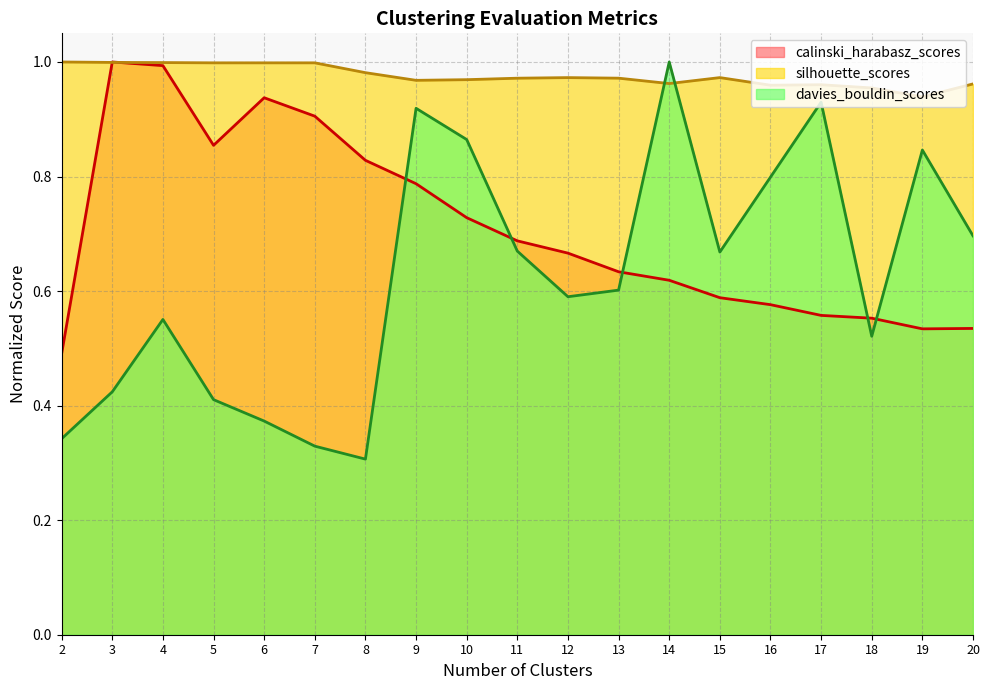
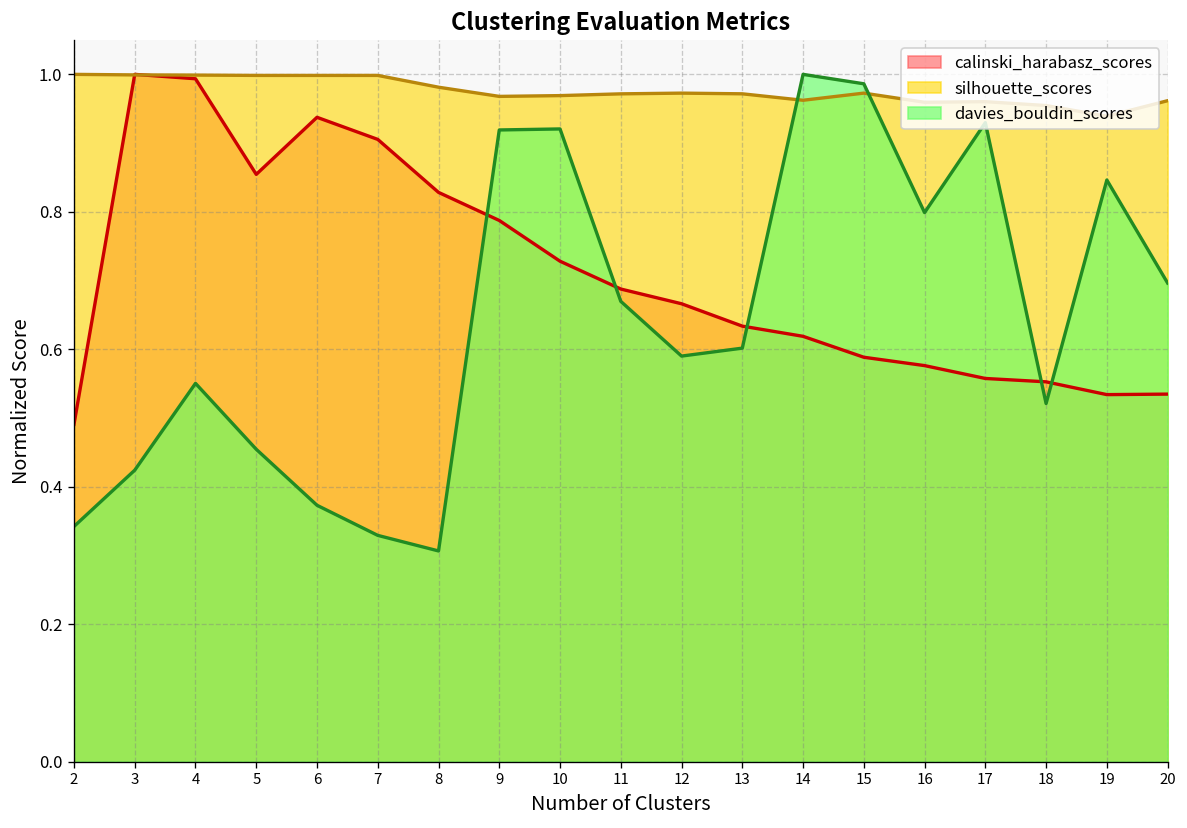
davies_bouldin_scores, 5: 0.41 -> 0.45
davies_bouldin_scores, 10: 0.86 -> 0.92
davies_bouldin_scores, 15: 0.67 -> 0.99
